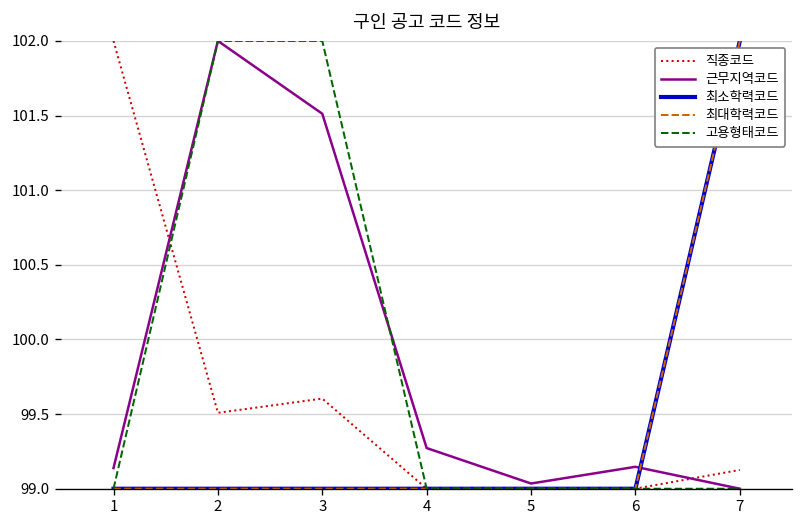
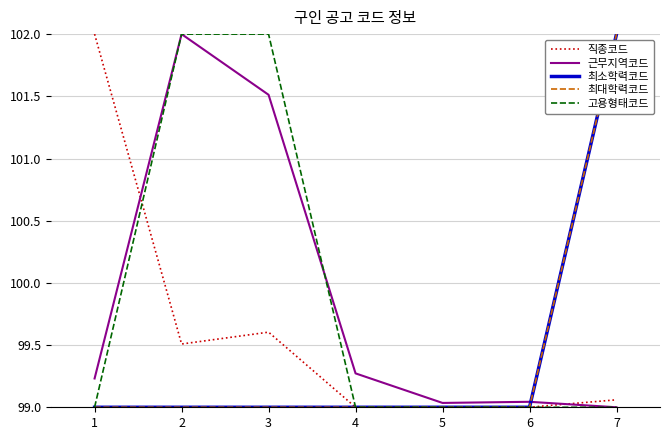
근무지역코드, 1: 99.14 -> 99.23
근무지역코드, 6: 99.15 -> 99.04
직종코드, 7: 99.13 -> 99.06
